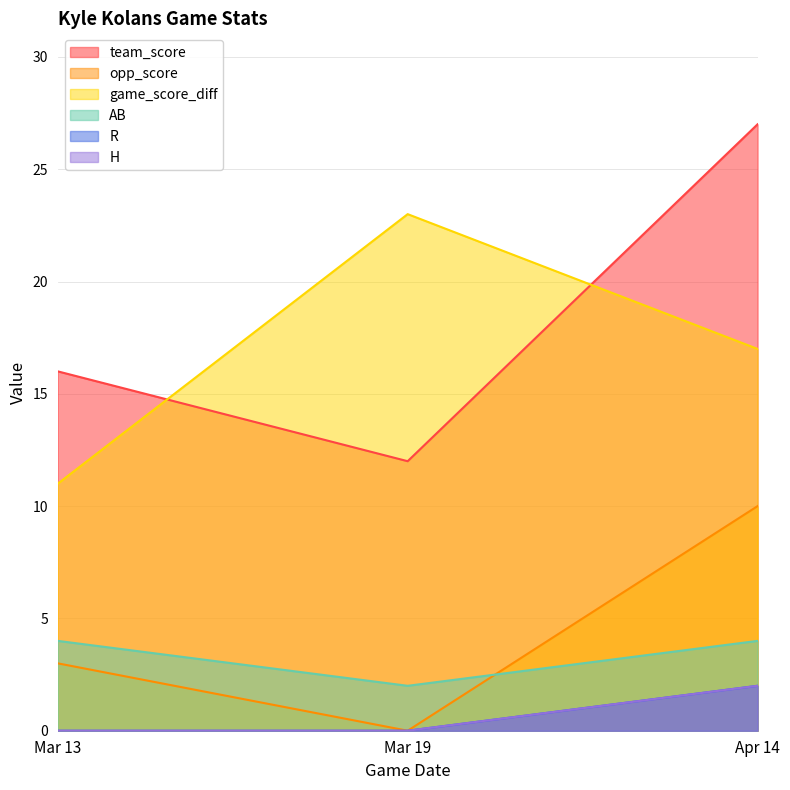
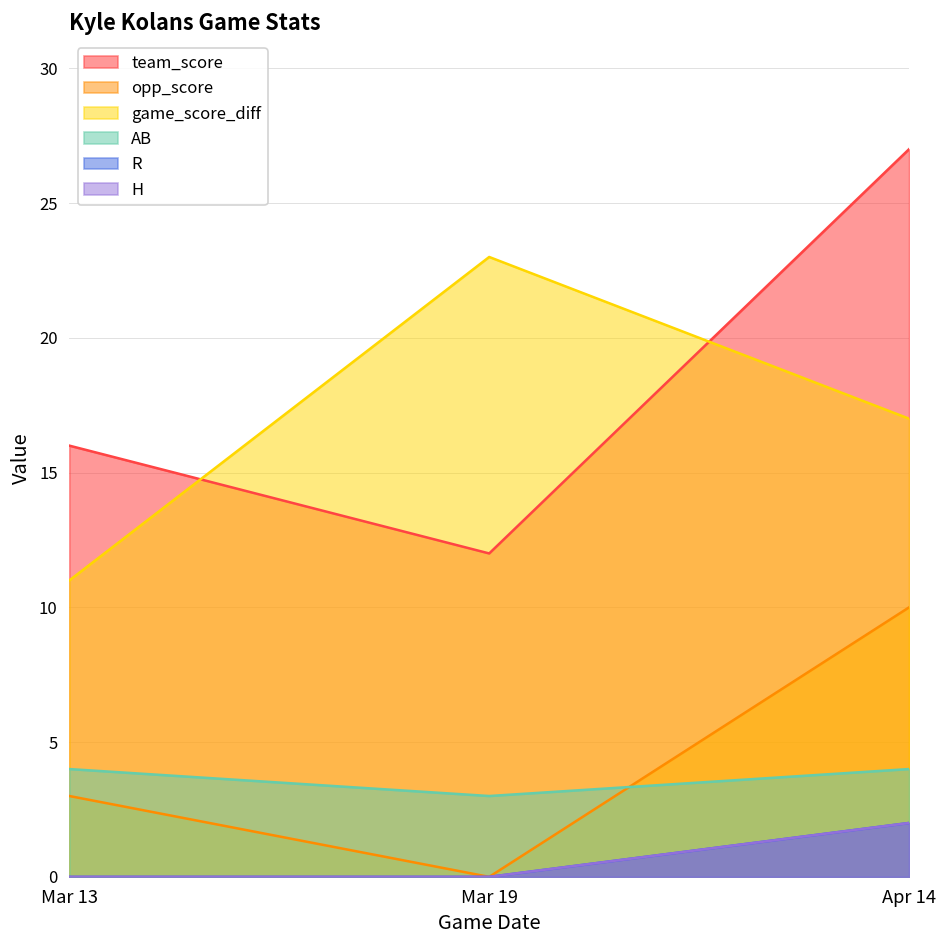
AB, Mar 19: 2 -> 3
